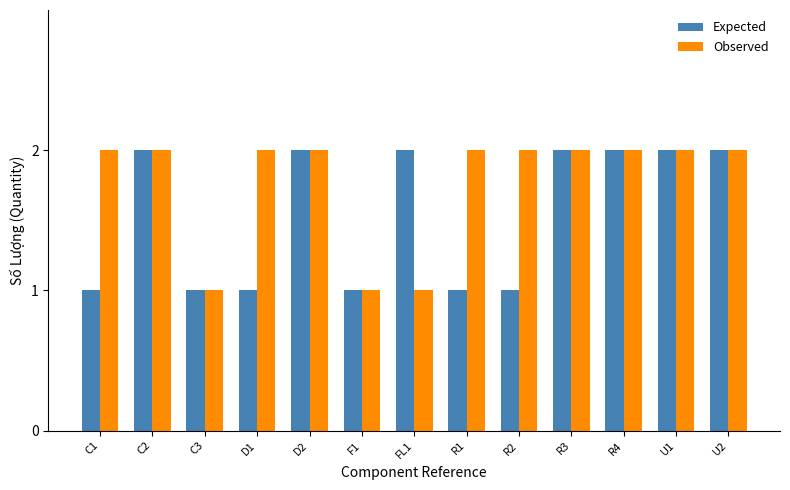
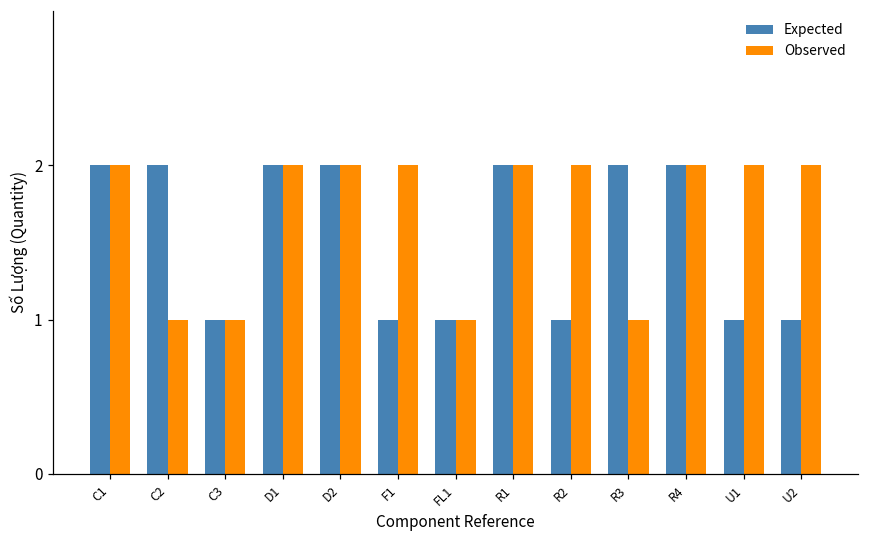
Expected, C1: 1 -> 2
Observed, C2: 2 -> 1
Expected, D1: 1 -> 2
Observed, F1: 1 -> 2
Expected, FL1: 2 -> 1
Expected, R1: 1 -> 2
Observed, R3: 2 -> 1
Expected, U1: 2 -> 1
Expected, U2: 2 -> 1
